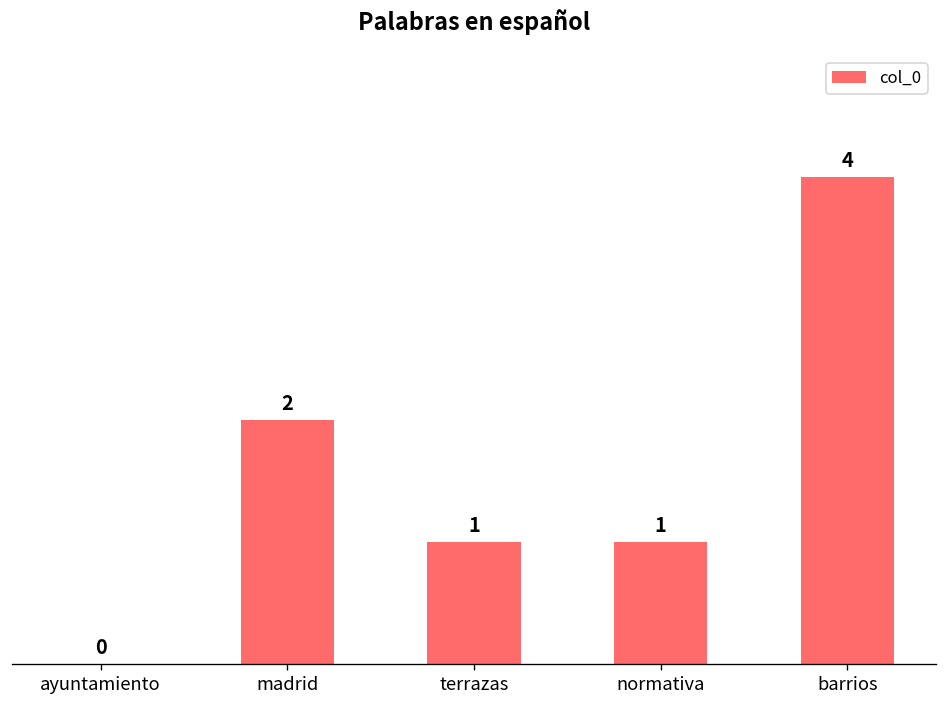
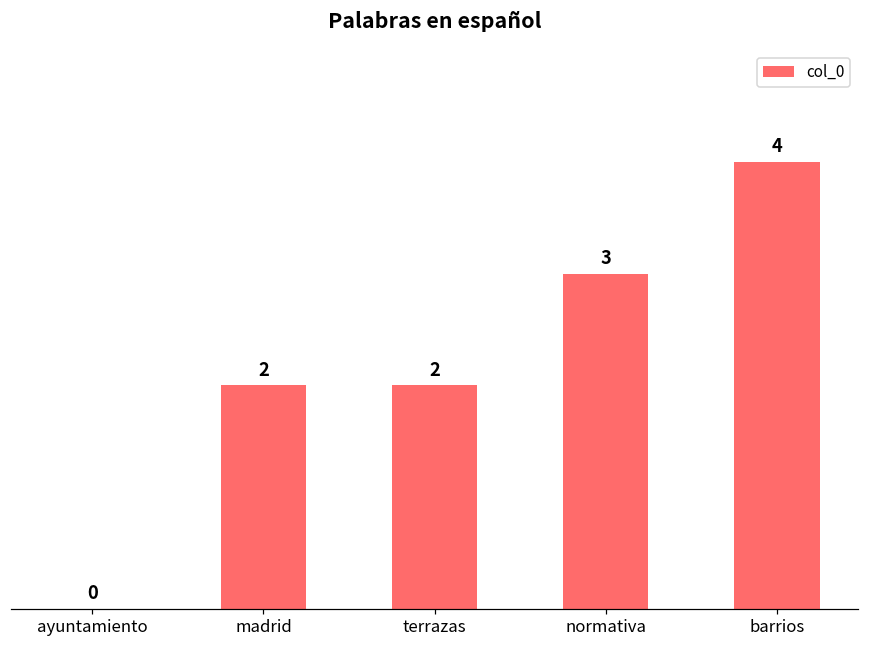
terrazas: 1 -> 2
normativa: 1 -> 3
